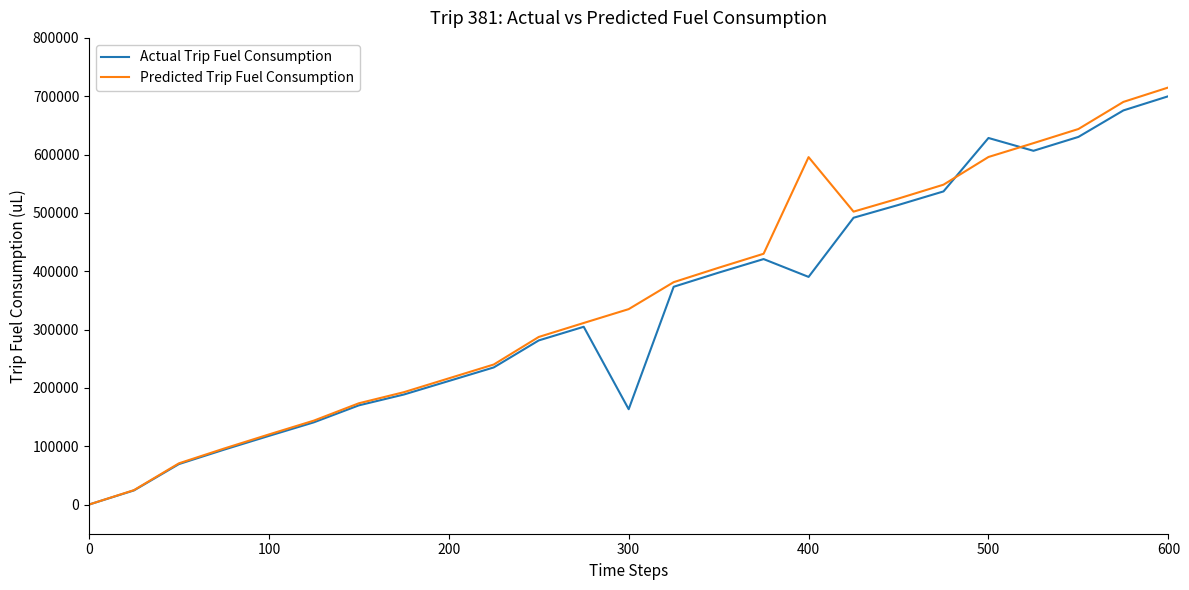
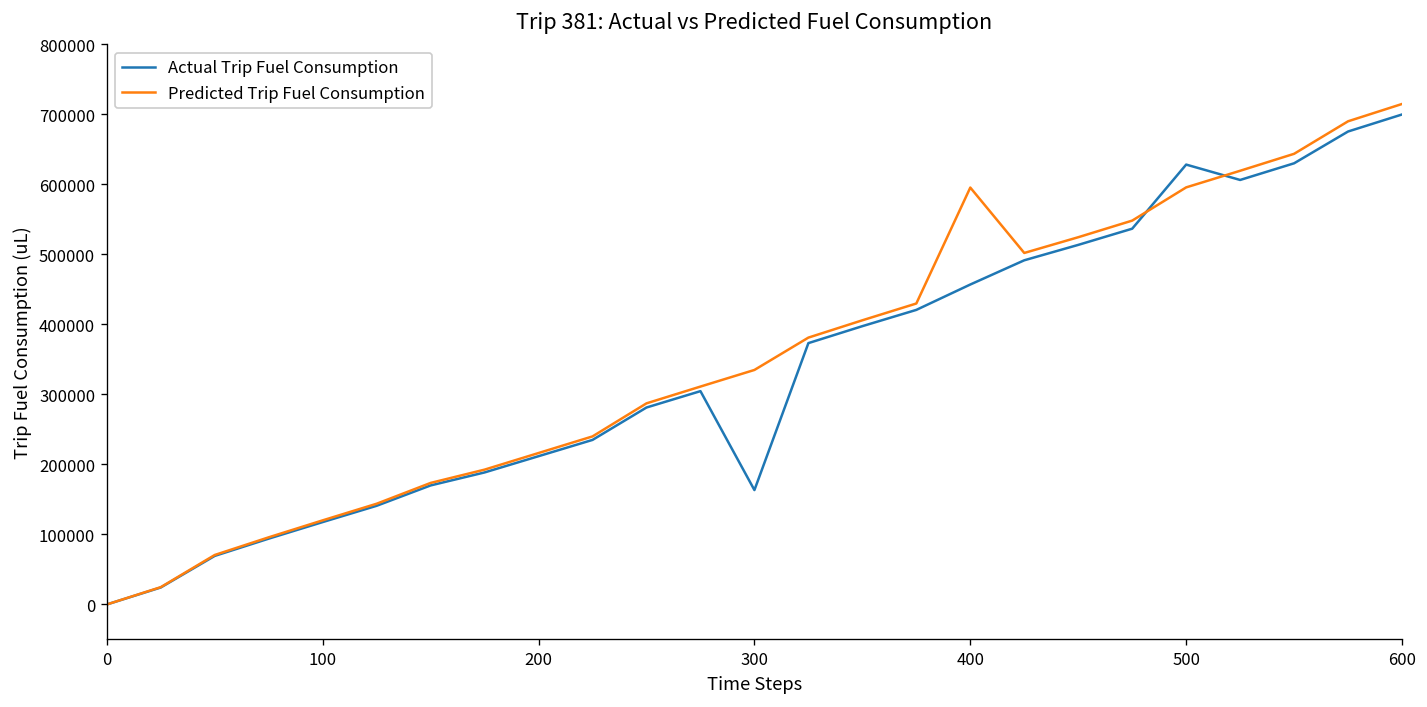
Actual Trip Fuel Consumption, 400: 390000 -> 460000
